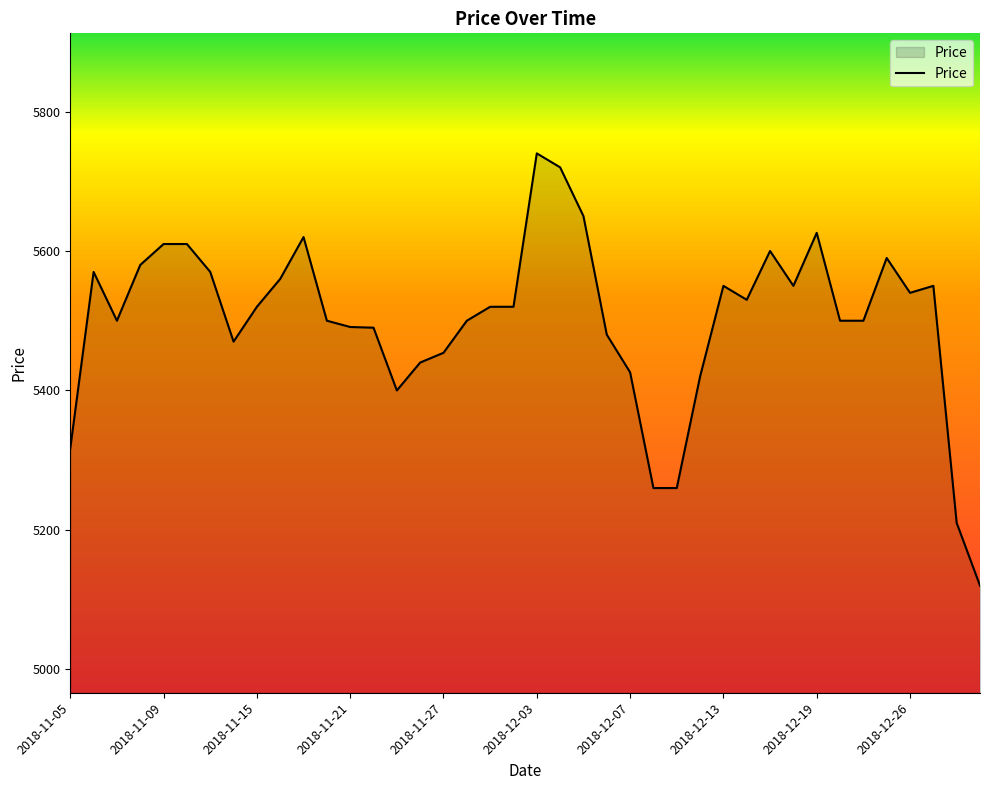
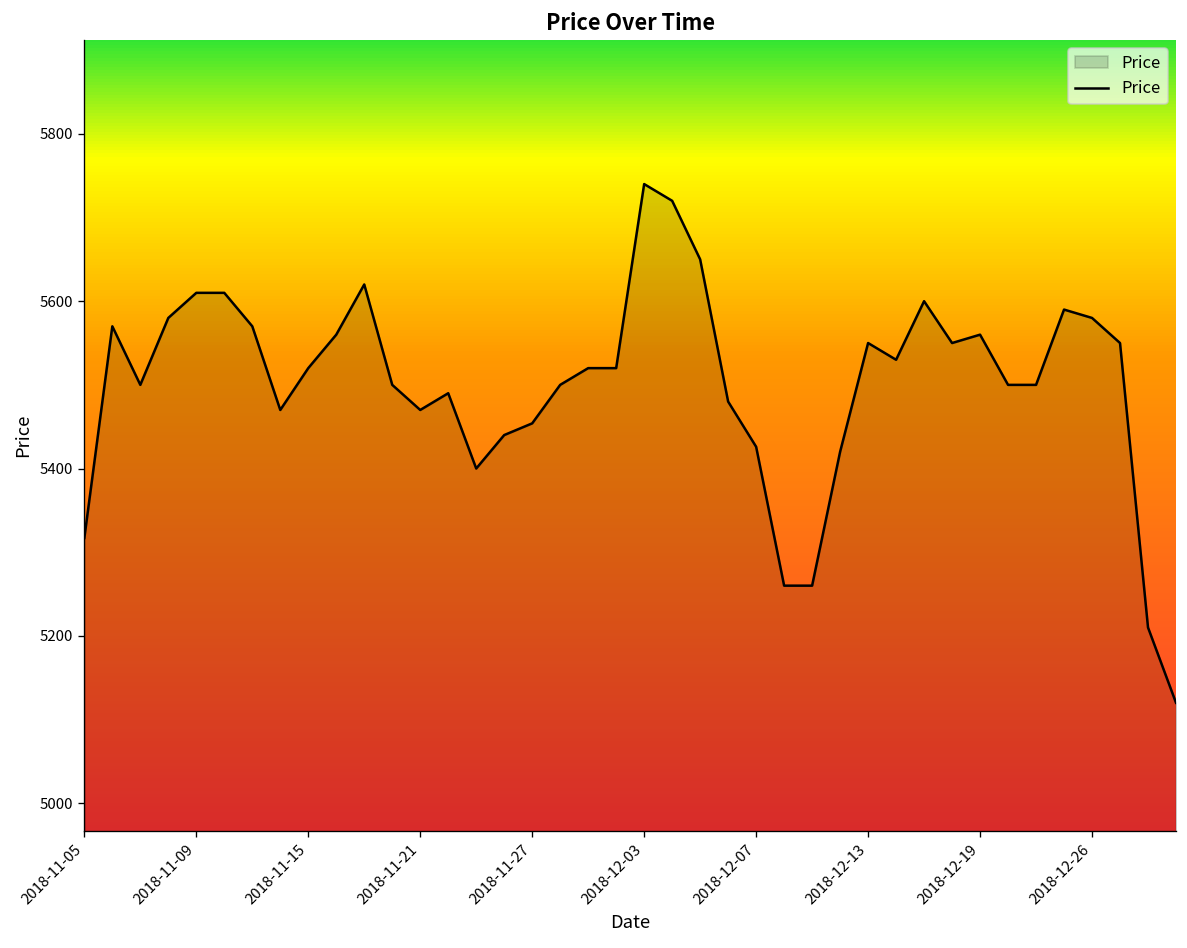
2018-11-21: 5490 -> 5470
2018-12-19: 5630 -> 5560
2018-12-26: 5540 -> 5580
